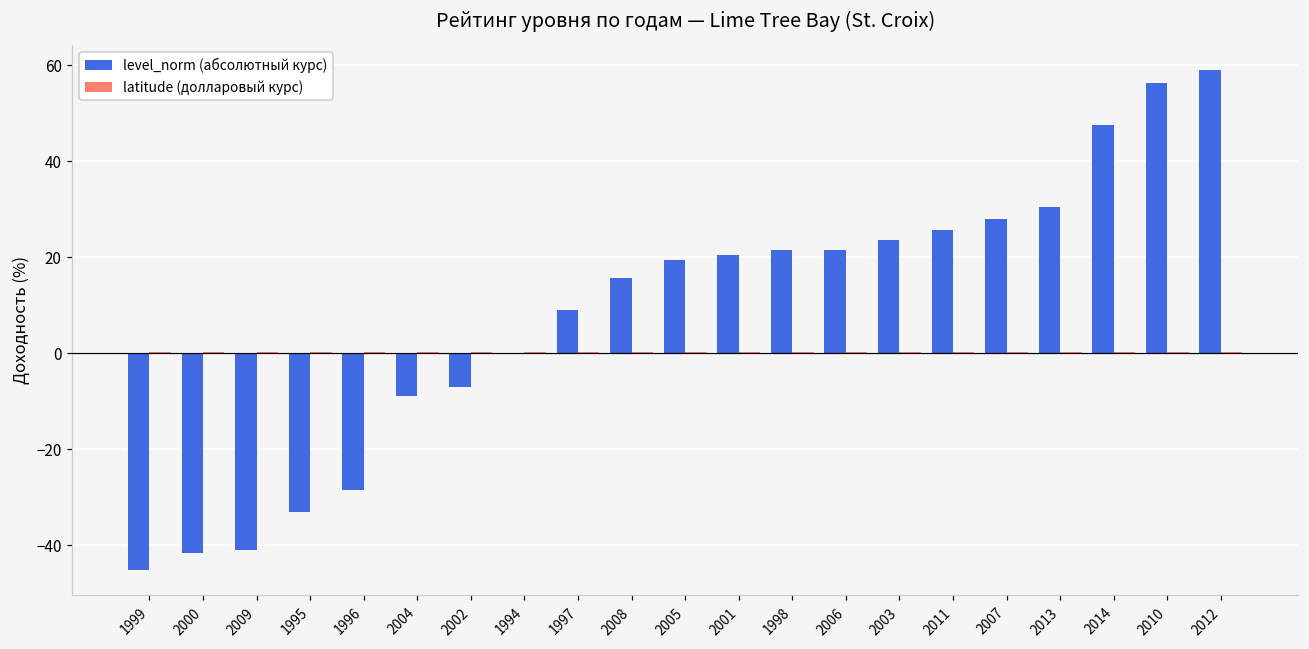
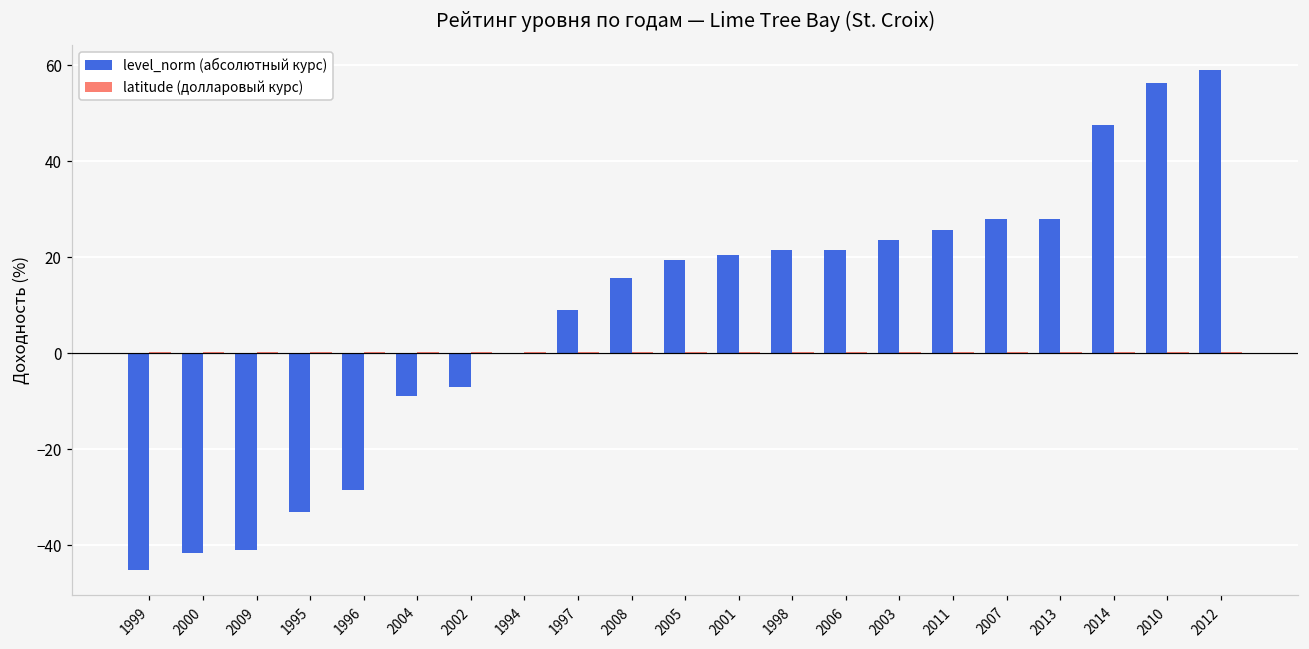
level_norm (абсолютный курс), 2013: 30 -> 28
